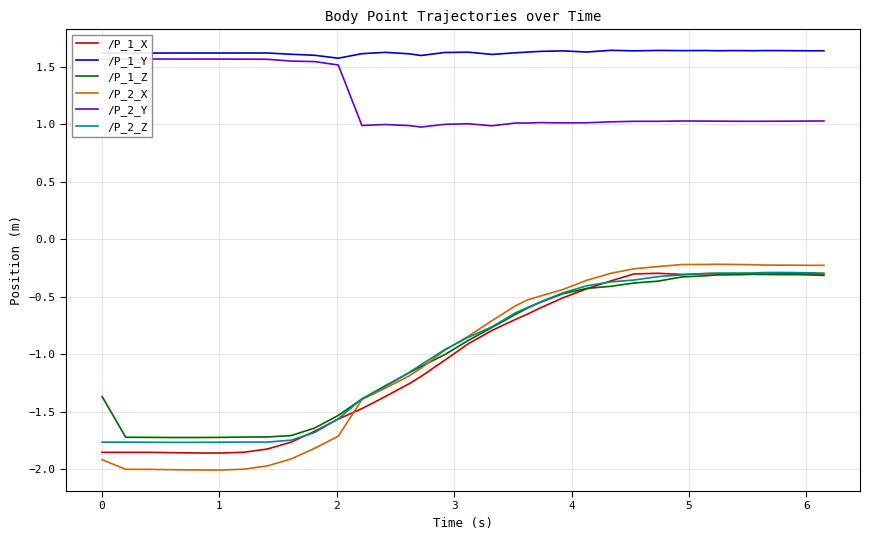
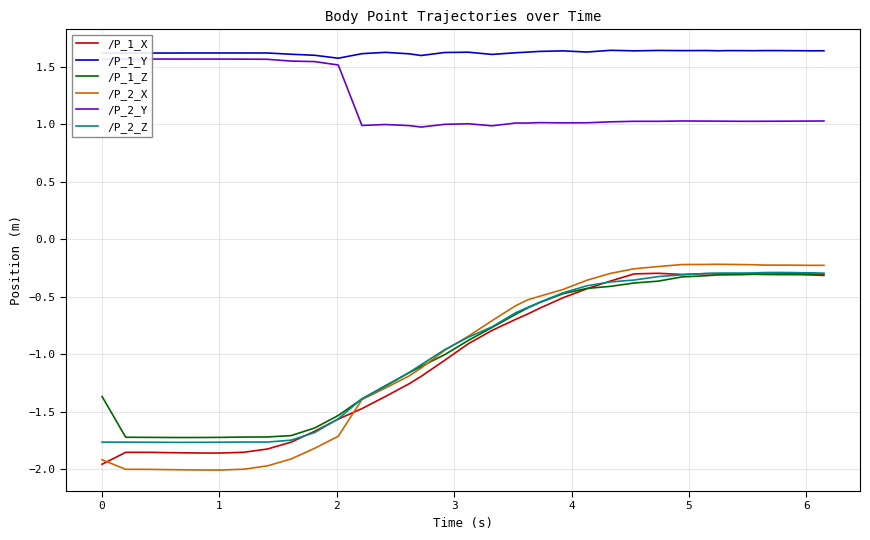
/P_1_X, 0: -1.85 -> -1.96
